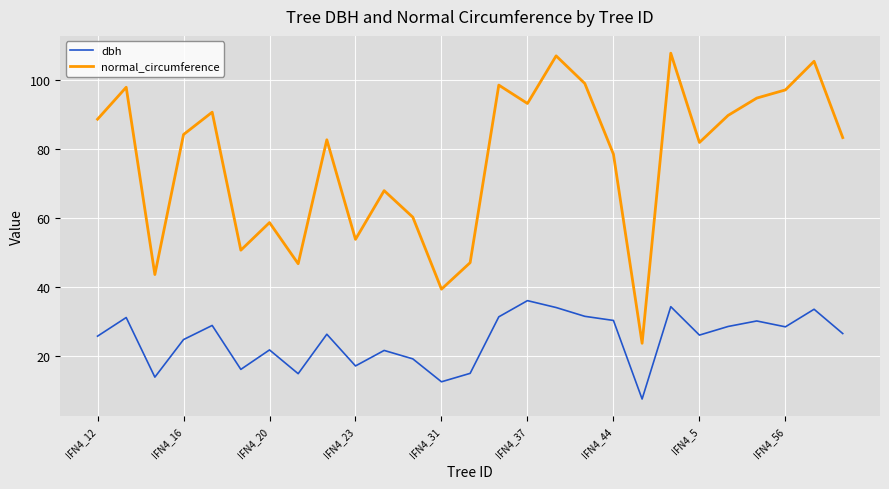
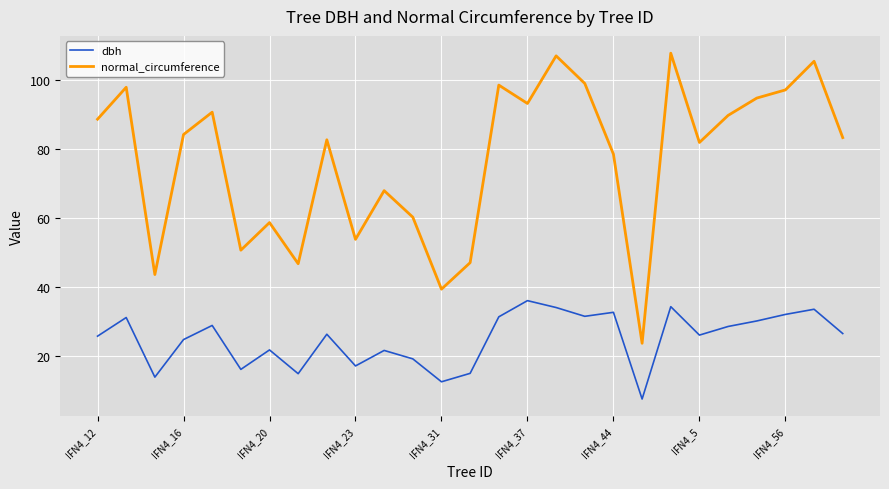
dbh, IFN4_44: 30 -> 33
dbh, IFN4_56: 29 -> 32
